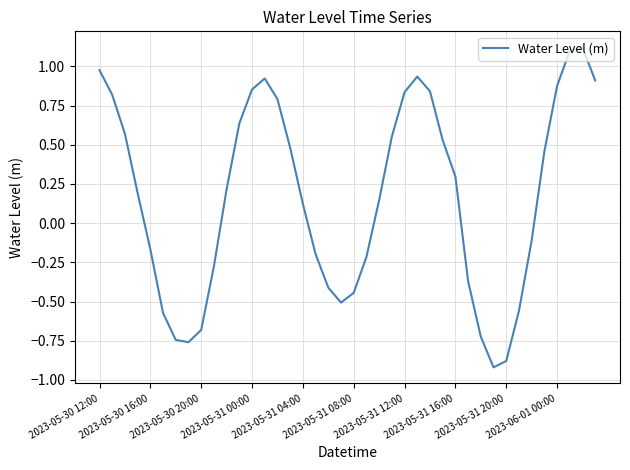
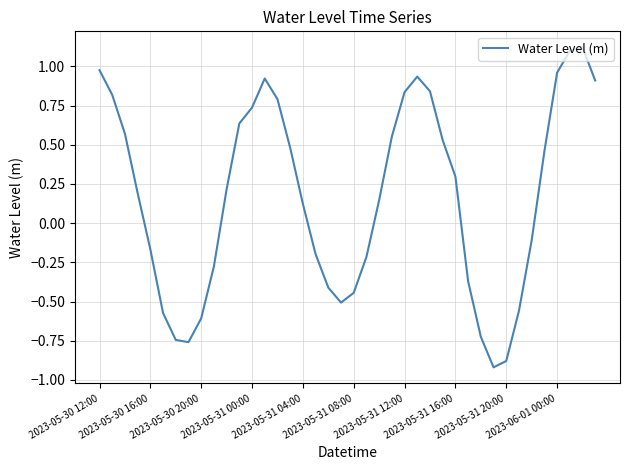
2023-05-30 20:00: -0.68 -> -0.61
2023-05-31 00:00: 0.85 -> 0.74
2023-06-01 00:00: 0.88 -> 0.96
